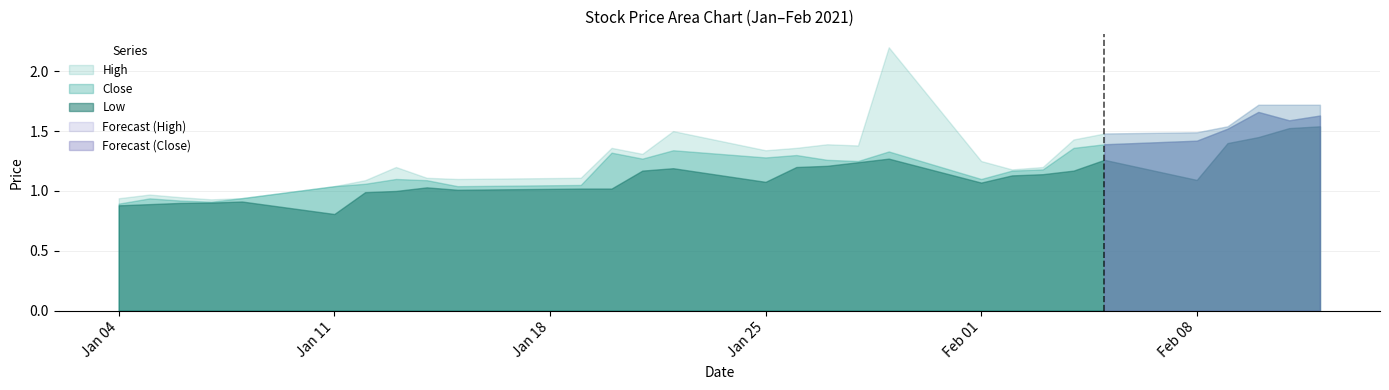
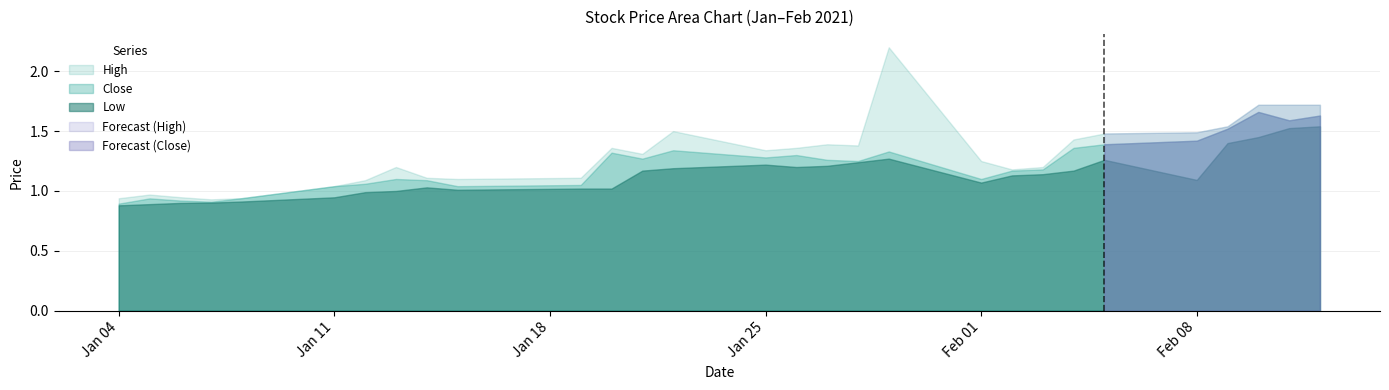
Low, Jan 11: 0.81 -> 0.95
Low, Jan 25: 1.08 -> 1.22
